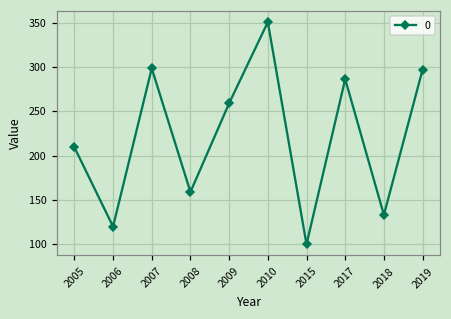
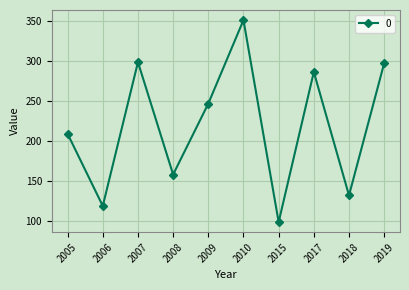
2009: 260 -> 250
